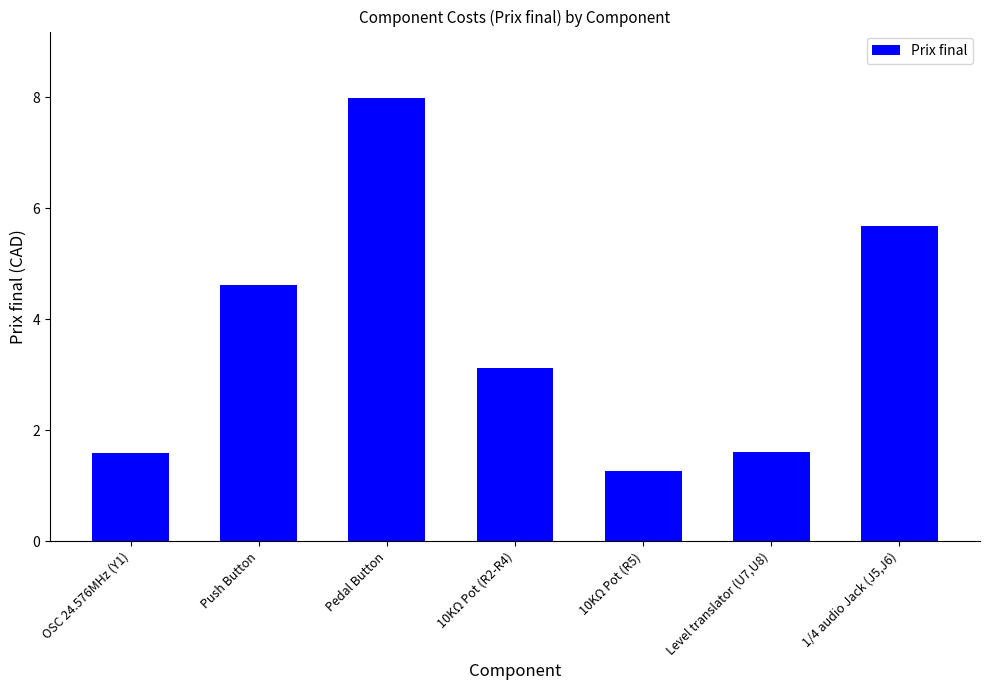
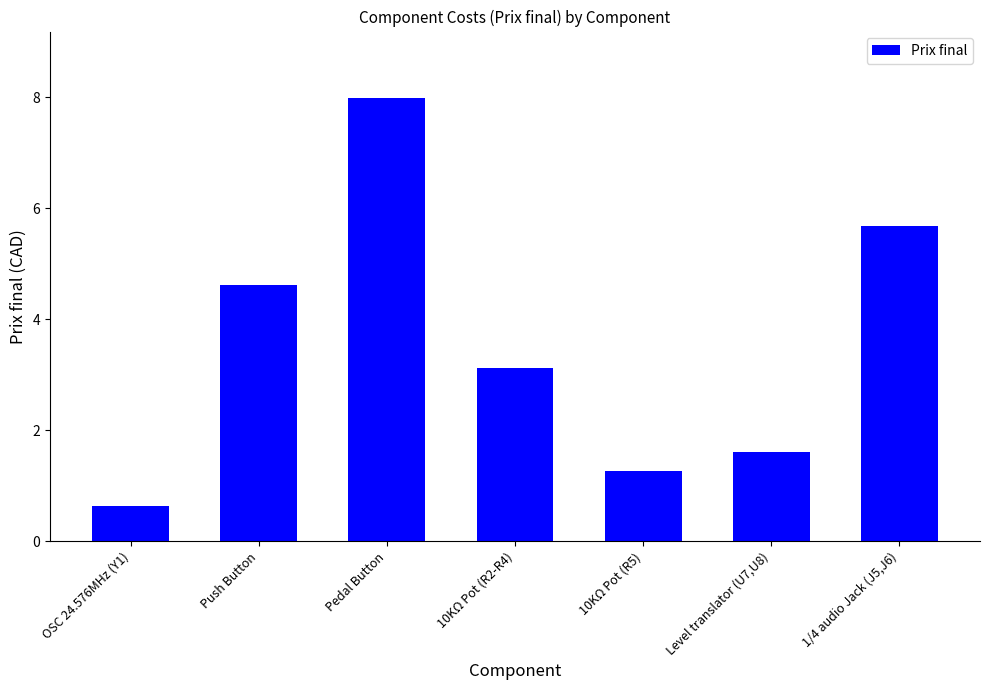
OSC 24.576MHz (Y1): 1.6 -> 0.6
